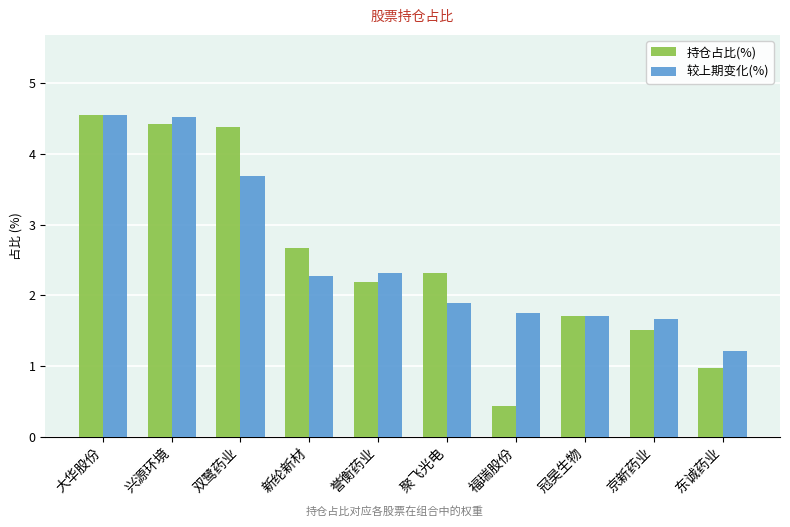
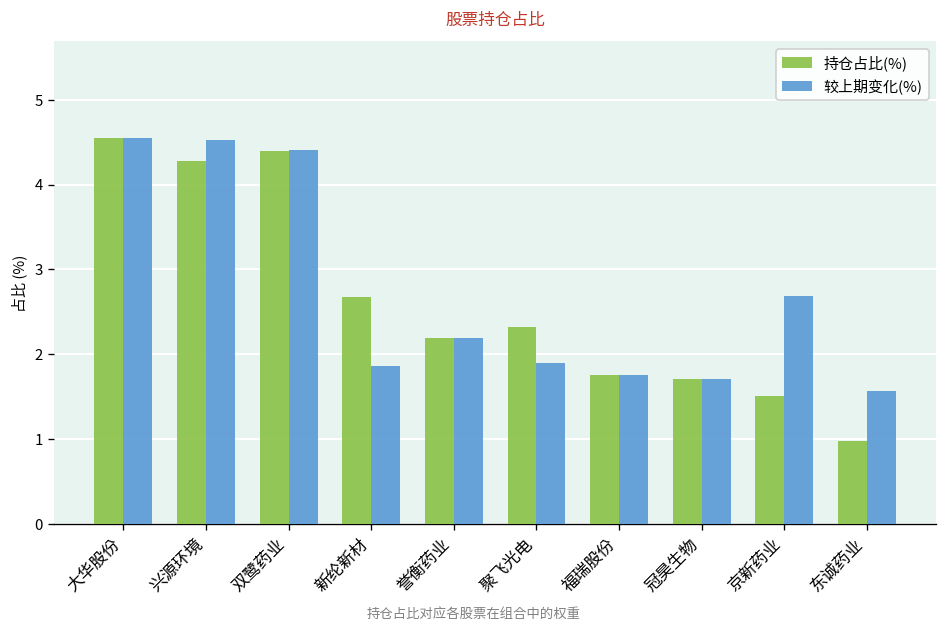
持仓占比(%), 兴源环境: 4.4 -> 4.3
较上期变化(%), 双鹭药业: 3.7 -> 4.4
较上期变化(%), 新纶新材: 2.3 -> 1.9
较上期变化(%), 誉衡药业: 2.3 -> 2.2
持仓占比(%), 福瑞股份: 0.4 -> 1.8
较上期变化(%), 京新药业: 1.7 -> 2.7
较上期变化(%), 东诚药业: 1.2 -> 1.6
